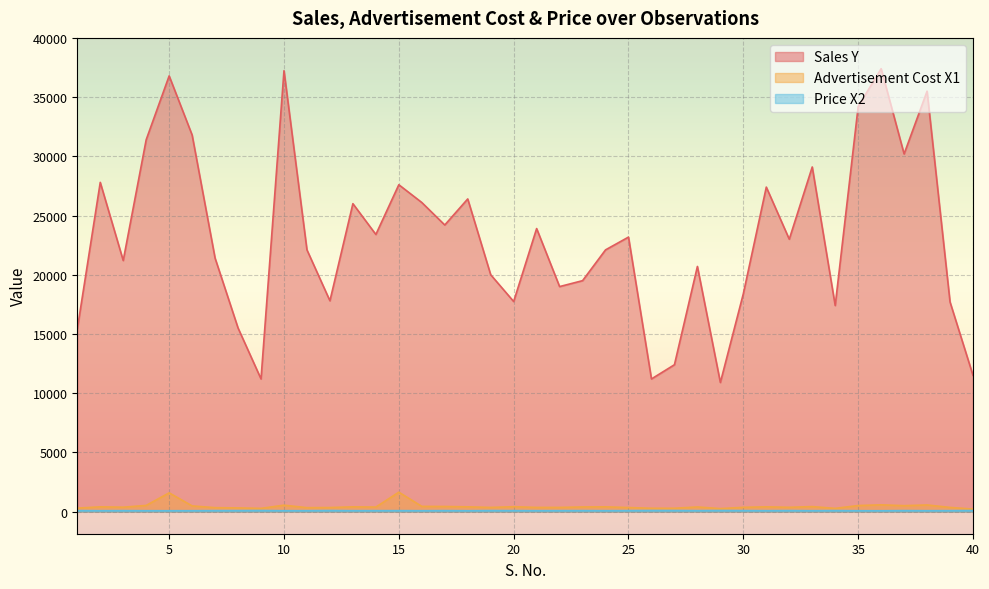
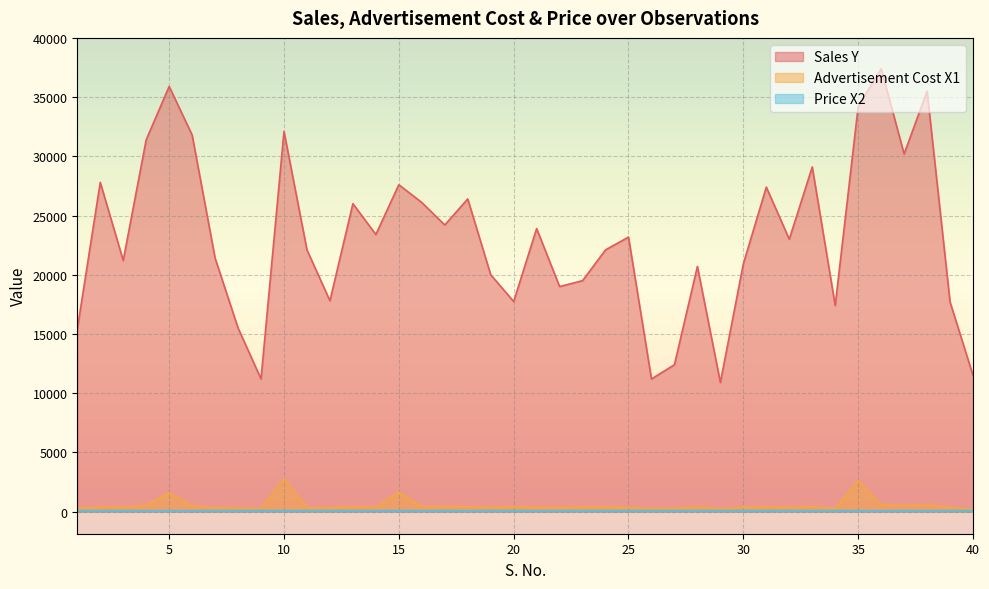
Sales Y, 5: 36800 -> 35900
Sales Y, 10: 37200 -> 32100
Advertisement Cost X1, 10: 500 -> 2800
Sales Y, 30: 18400 -> 20900
Advertisement Cost X1, 35: 500 -> 2600
